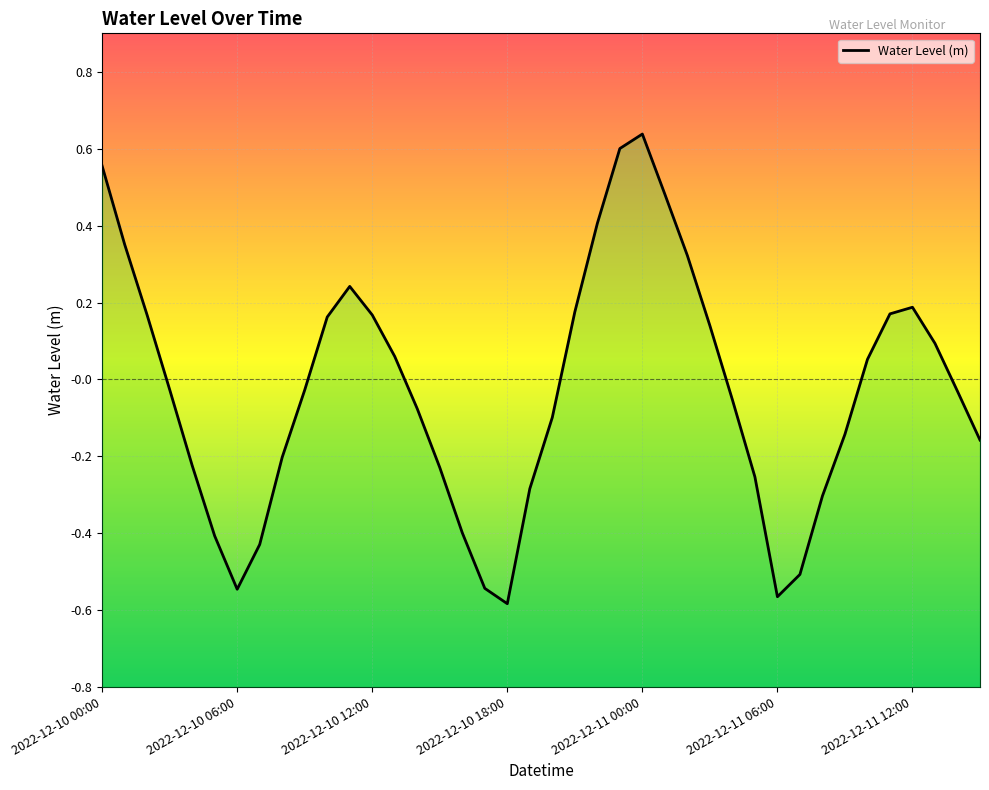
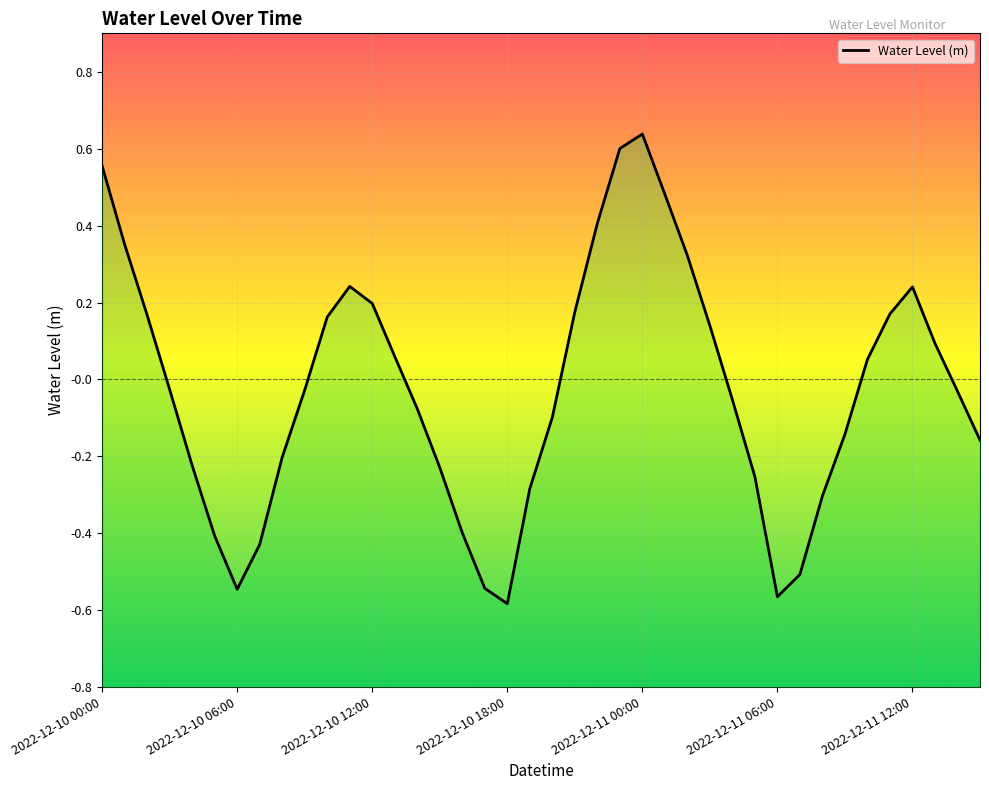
2022-12-10 12:00: 0.17 -> 0.20
2022-12-11 12:00: 0.19 -> 0.24
